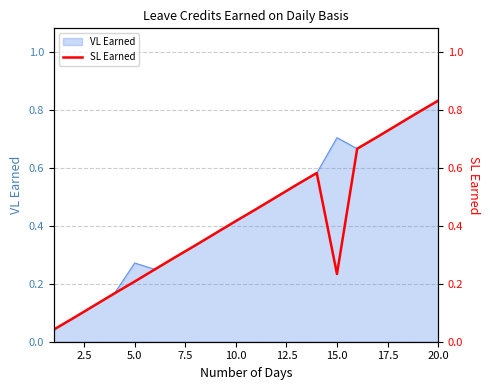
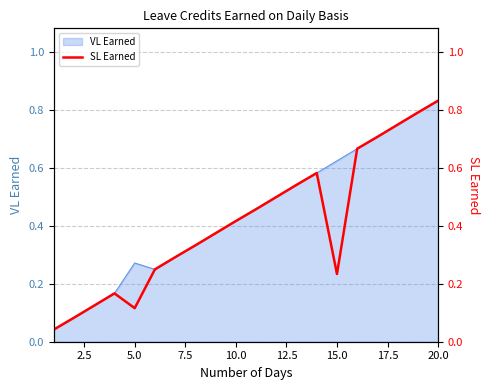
VL Earned, 15.0: 0.71 -> 0.63
SL Earned, 5.0: 0.21 -> 0.12
